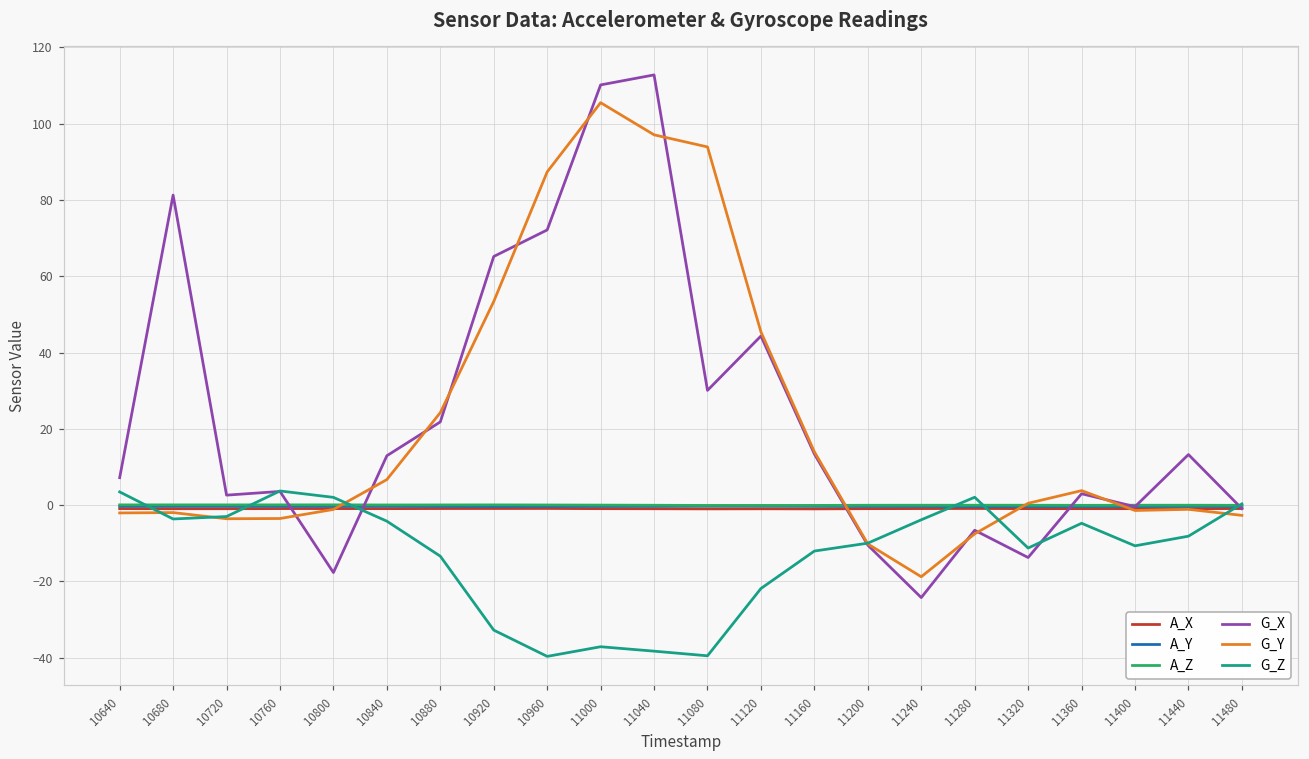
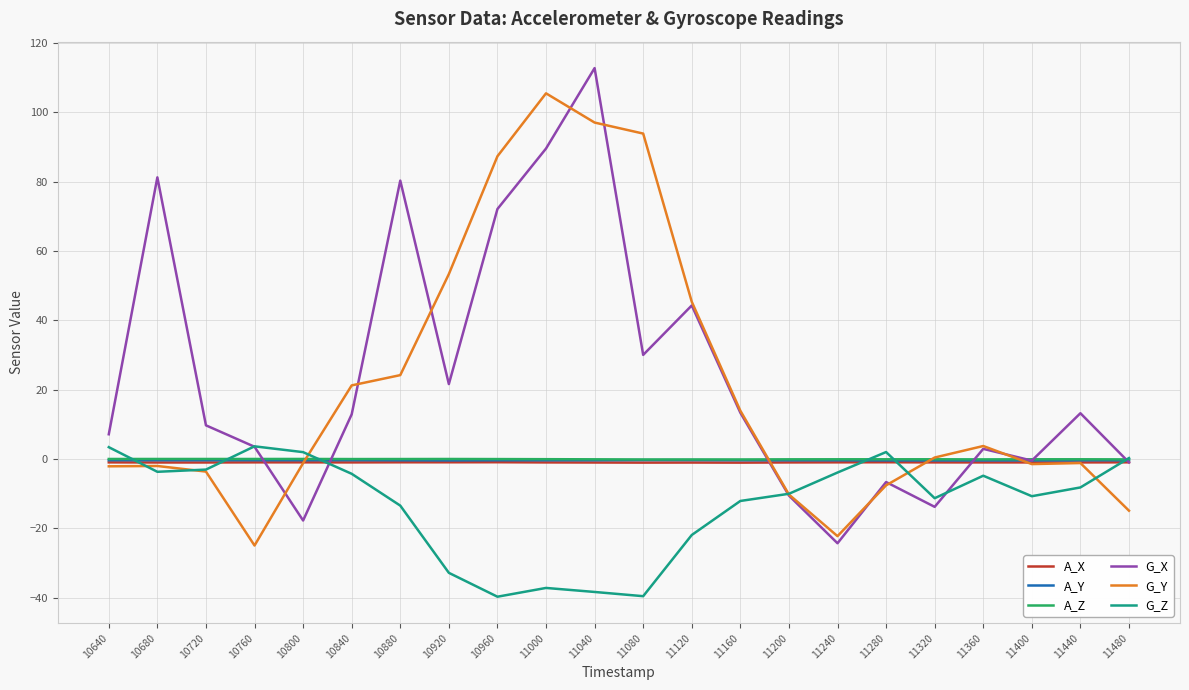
G_X, 10720: 3 -> 10
G_Y, 10760: -4 -> -25
G_Y, 10840: 7 -> 21
G_X, 10880: 22 -> 80
G_X, 10920: 65 -> 22
G_X, 11000: 110 -> 90
G_Y, 11240: -19 -> -22
G_Y, 11480: -3 -> -15
